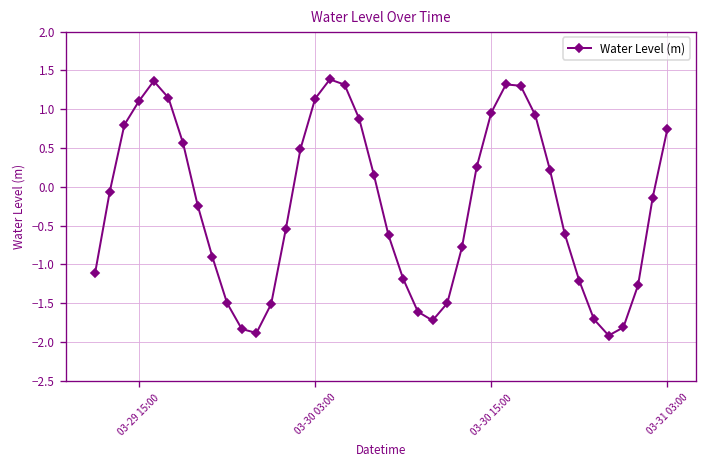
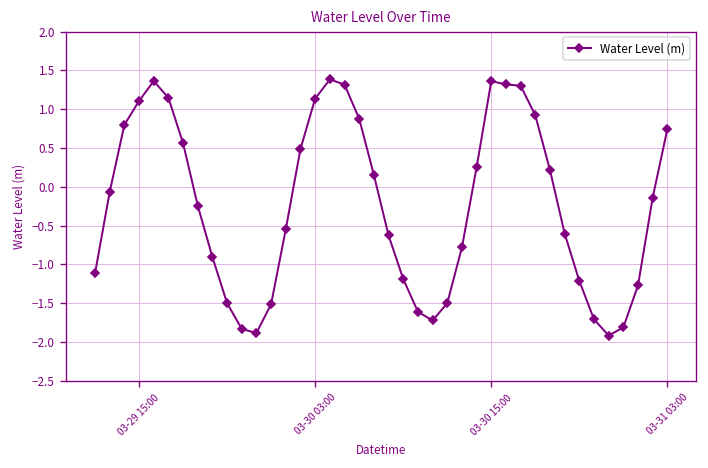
03-30 15:00: 1.0 -> 1.4
